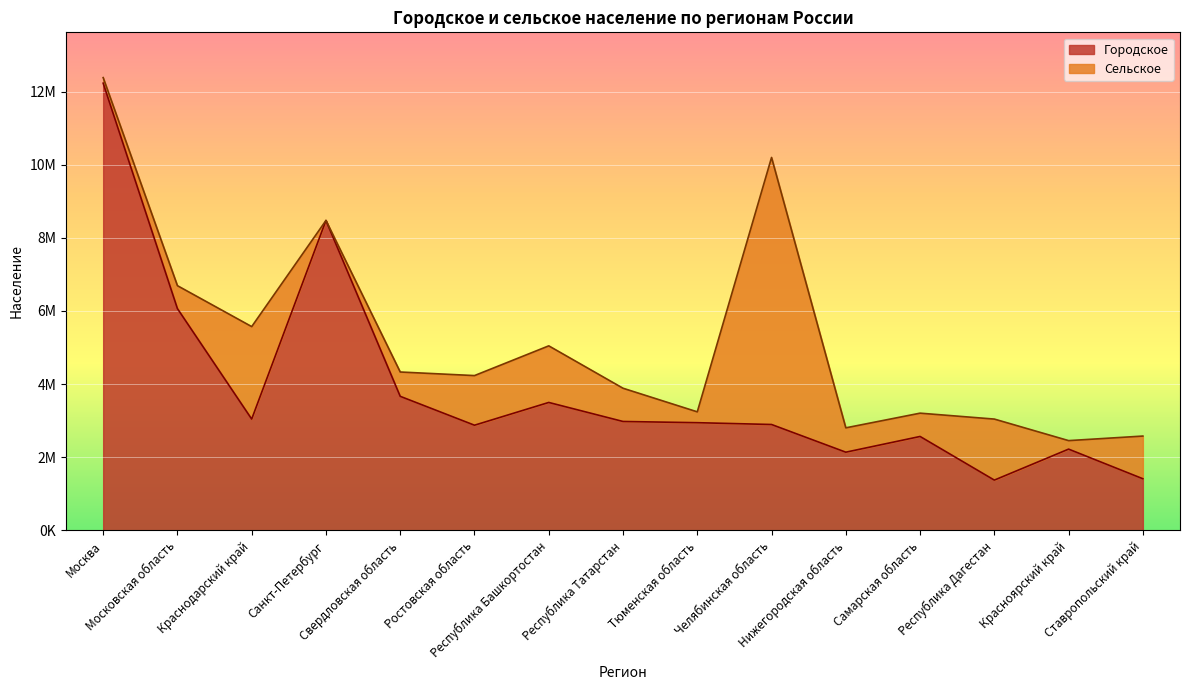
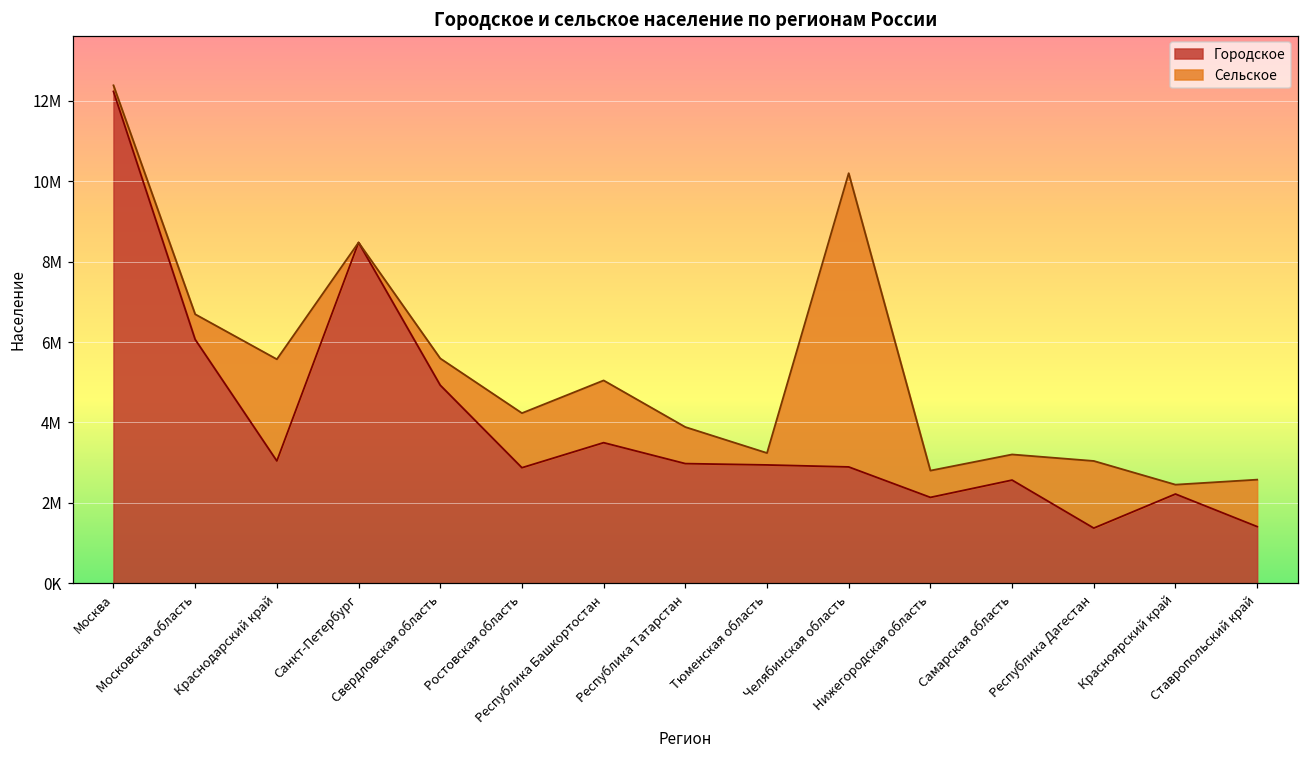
Городское, Свердловская область: 3700000 -> 4900000
